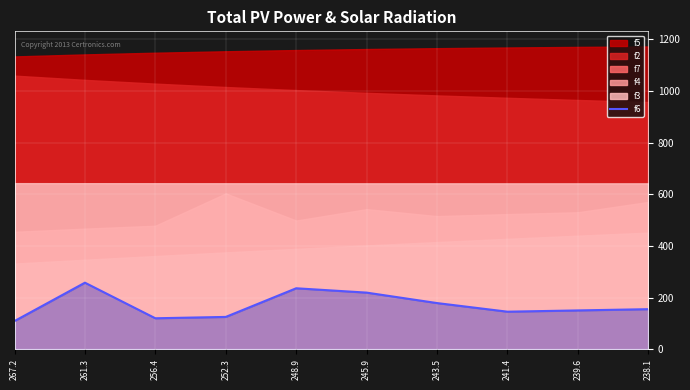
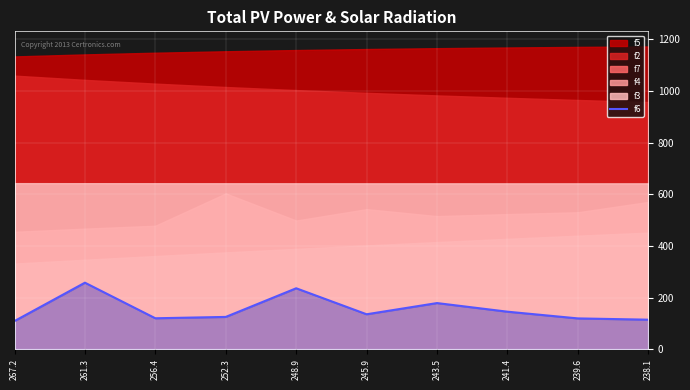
f6, 245.9: 220 -> 140
f6, 239.6: 150 -> 120
f6, 238.1: 150 -> 110
